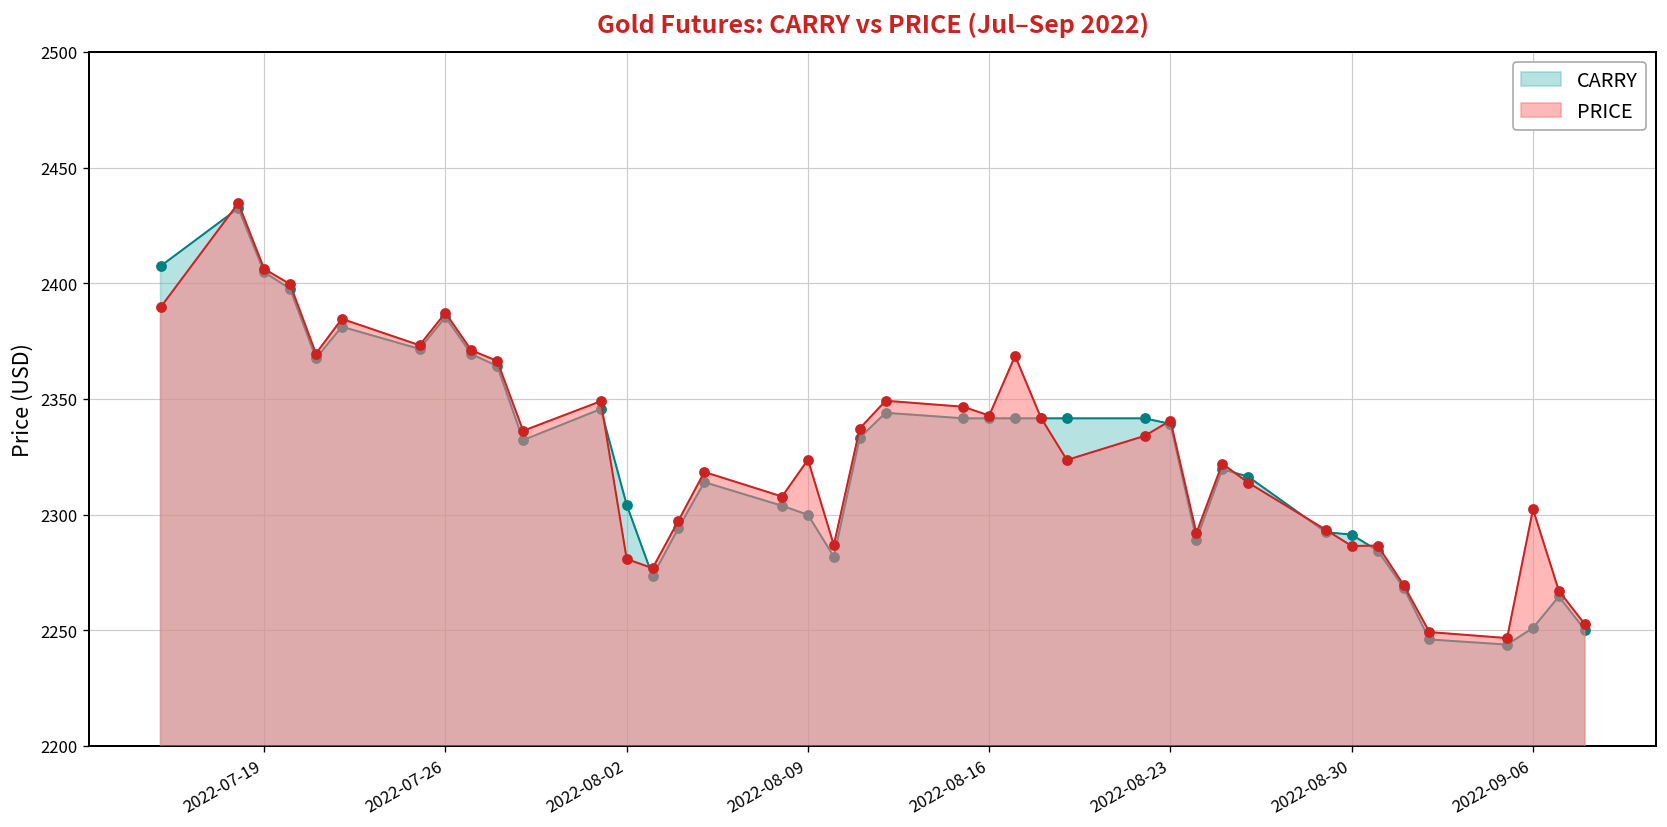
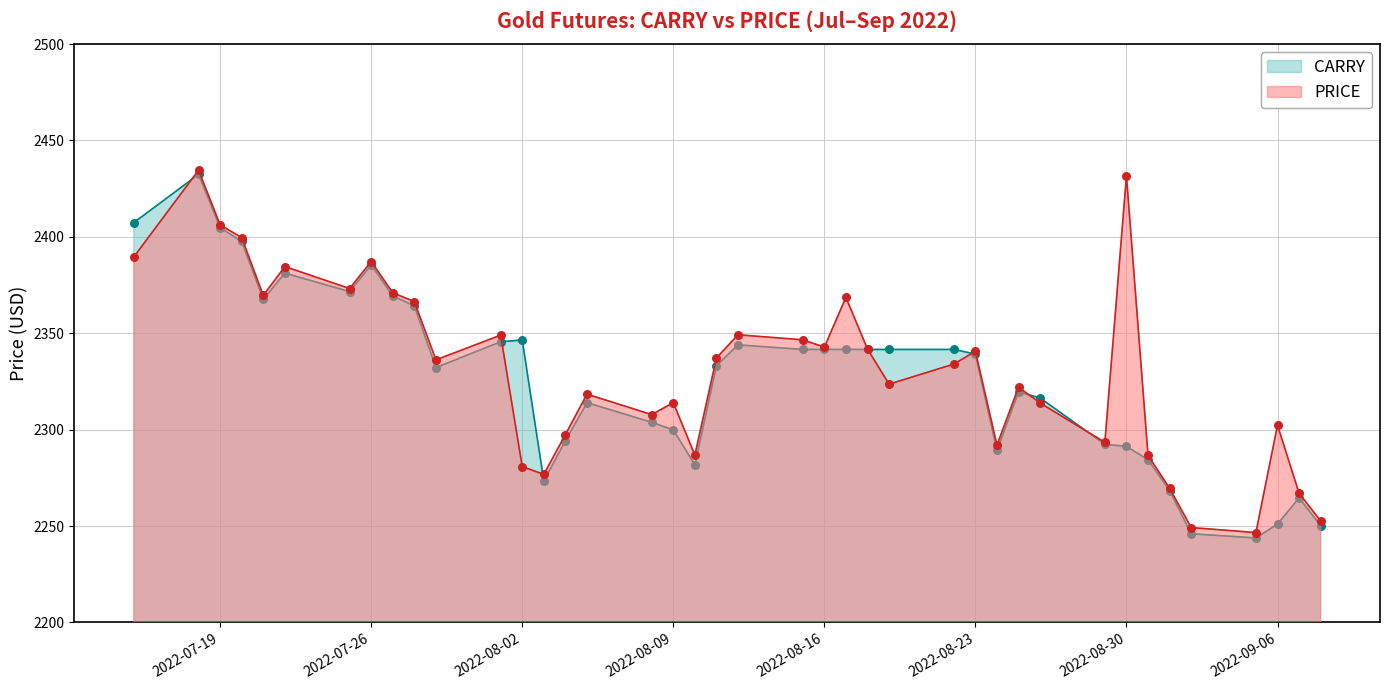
CARRY, 2022-08-02: 2304 -> 2347
PRICE, 2022-08-09: 2324 -> 2314
PRICE, 2022-08-30: 2286 -> 2432
